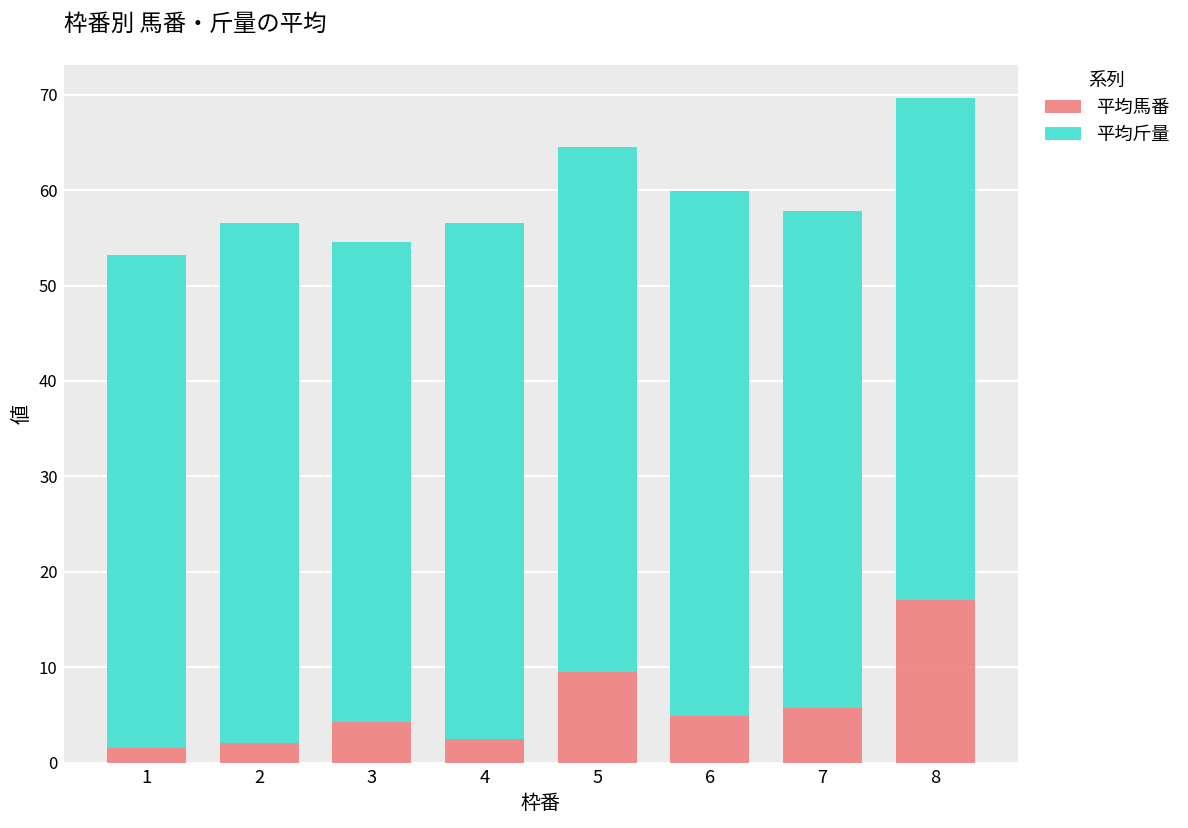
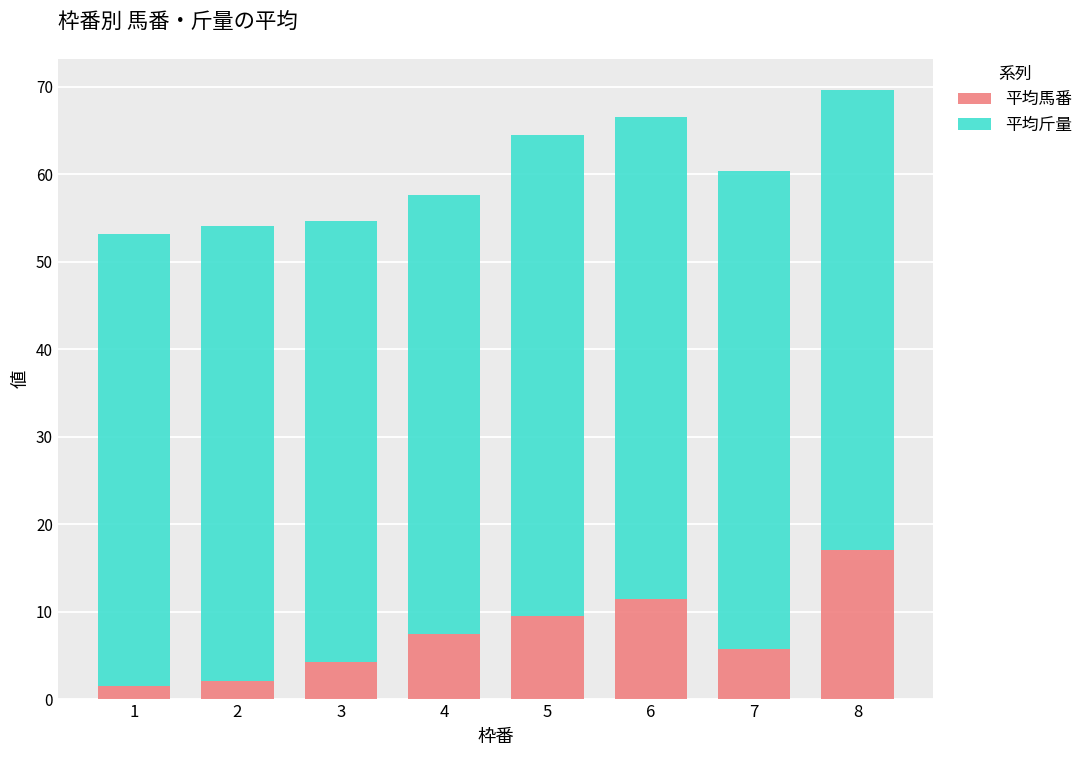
平均斤量, 2: 55 -> 52
平均馬番, 4: 3 -> 8
平均斤量, 4: 54 -> 50
平均馬番, 6: 5 -> 12
平均斤量, 7: 52 -> 55
